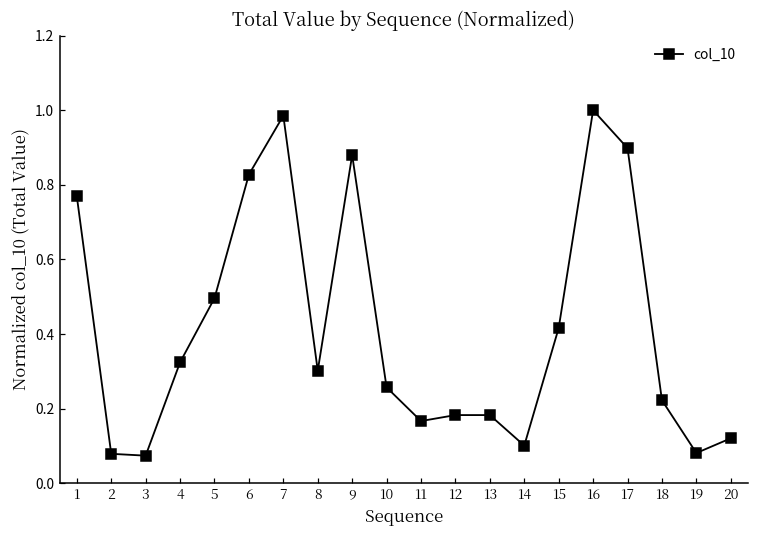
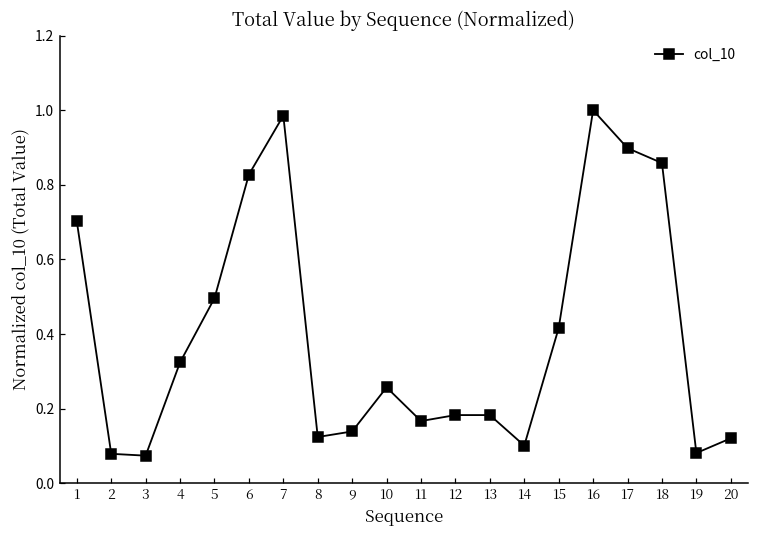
1: 0.77 -> 0.70
8: 0.30 -> 0.12
9: 0.88 -> 0.14
18: 0.22 -> 0.86
